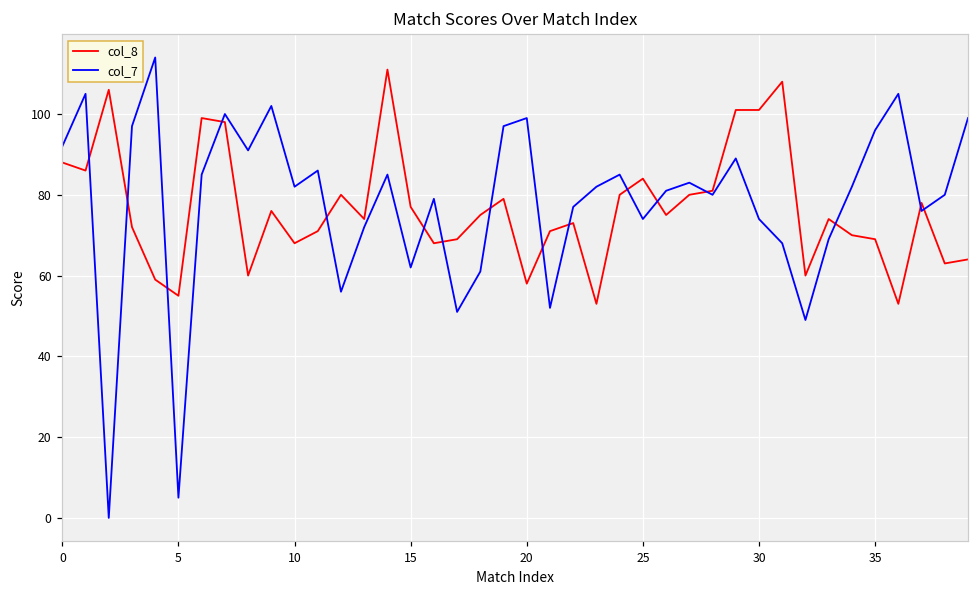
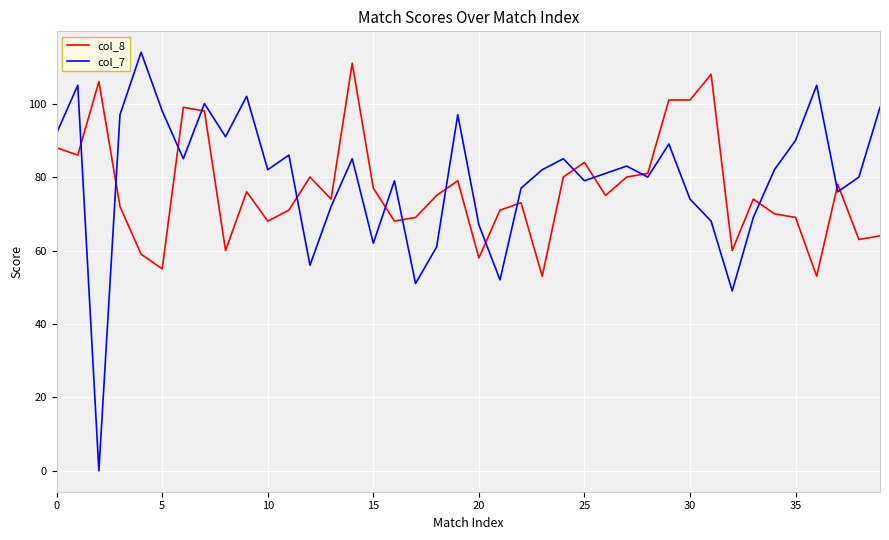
col_7, 5: 5 -> 98
col_7, 20: 99 -> 67
col_7, 25: 74 -> 79
col_7, 35: 96 -> 90
